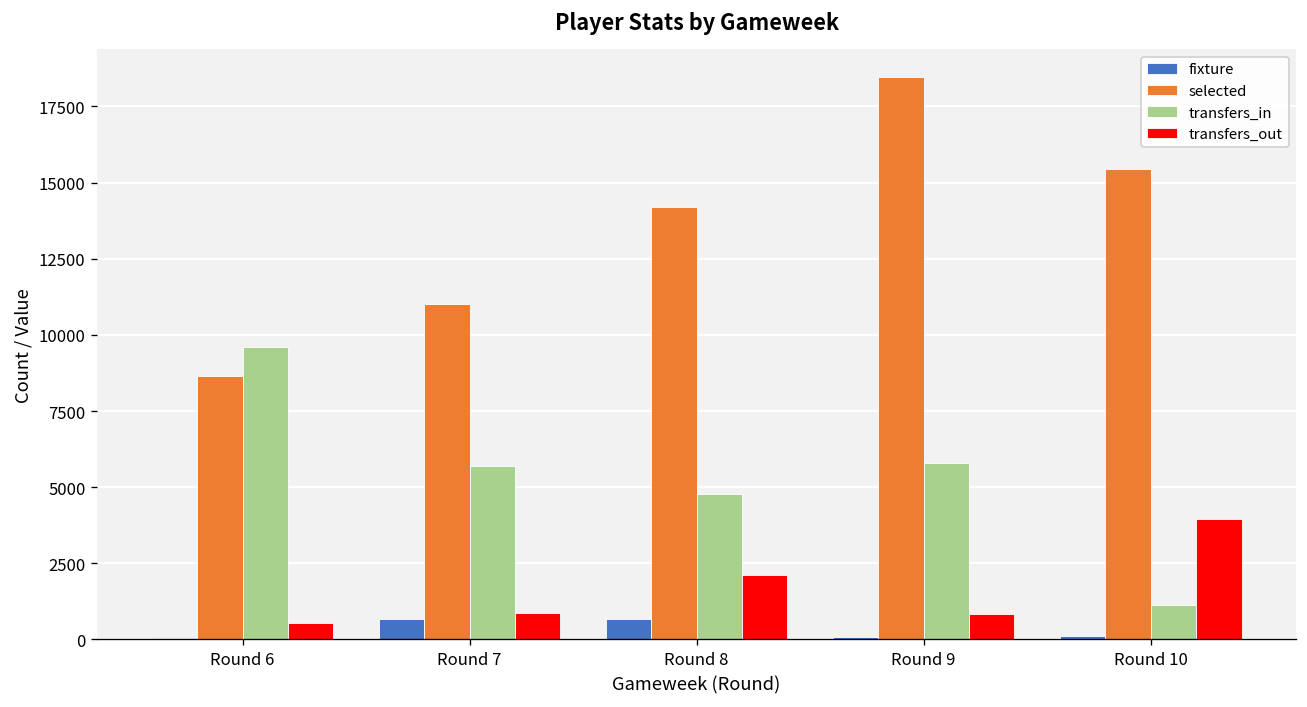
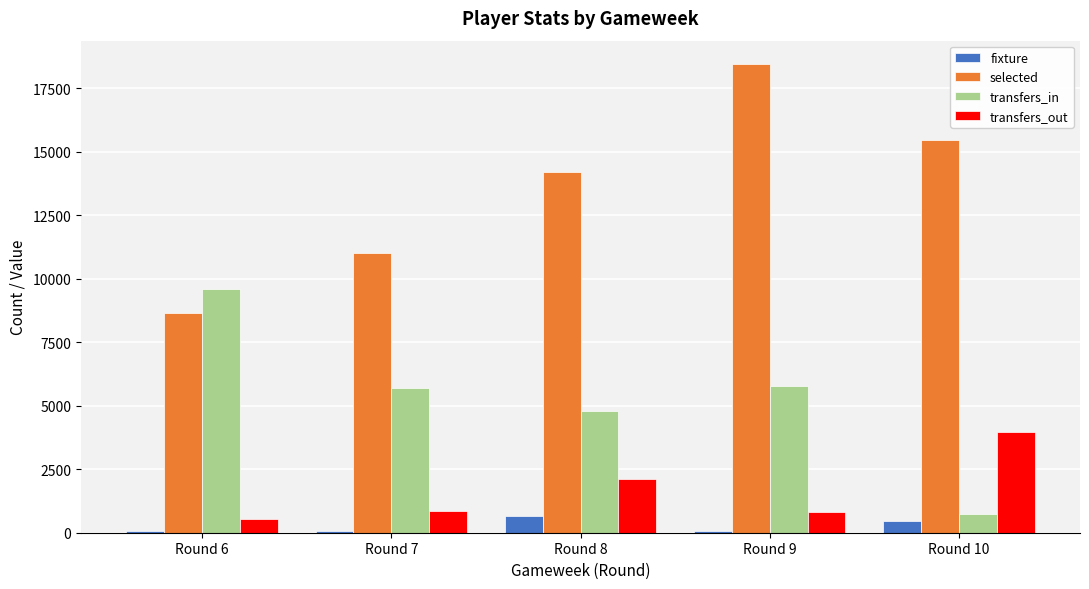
fixture, Round 7: 700 -> 100
fixture, Round 10: 100 -> 500
transfers_in, Round 10: 1100 -> 700
